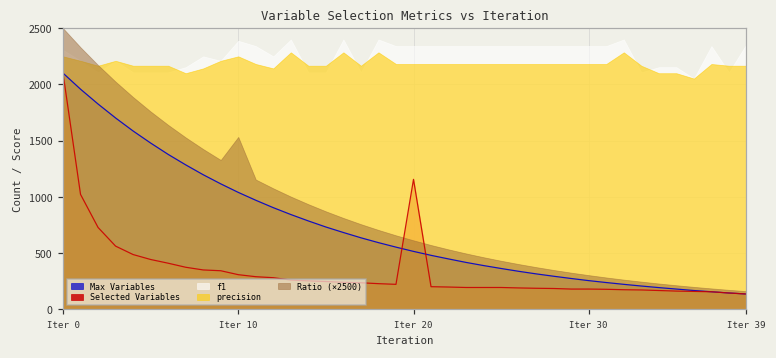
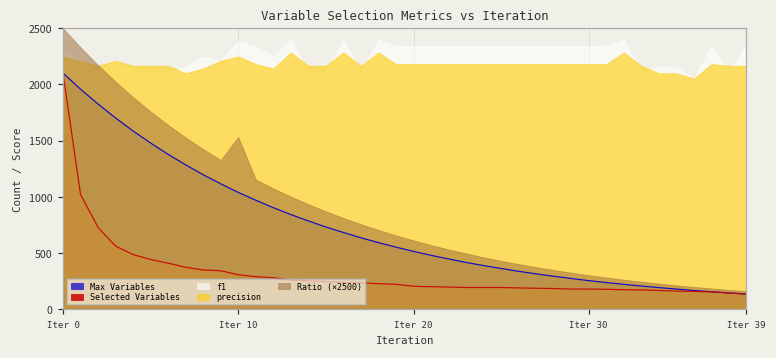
Selected Variables, Iter 20: 1160 -> 210
